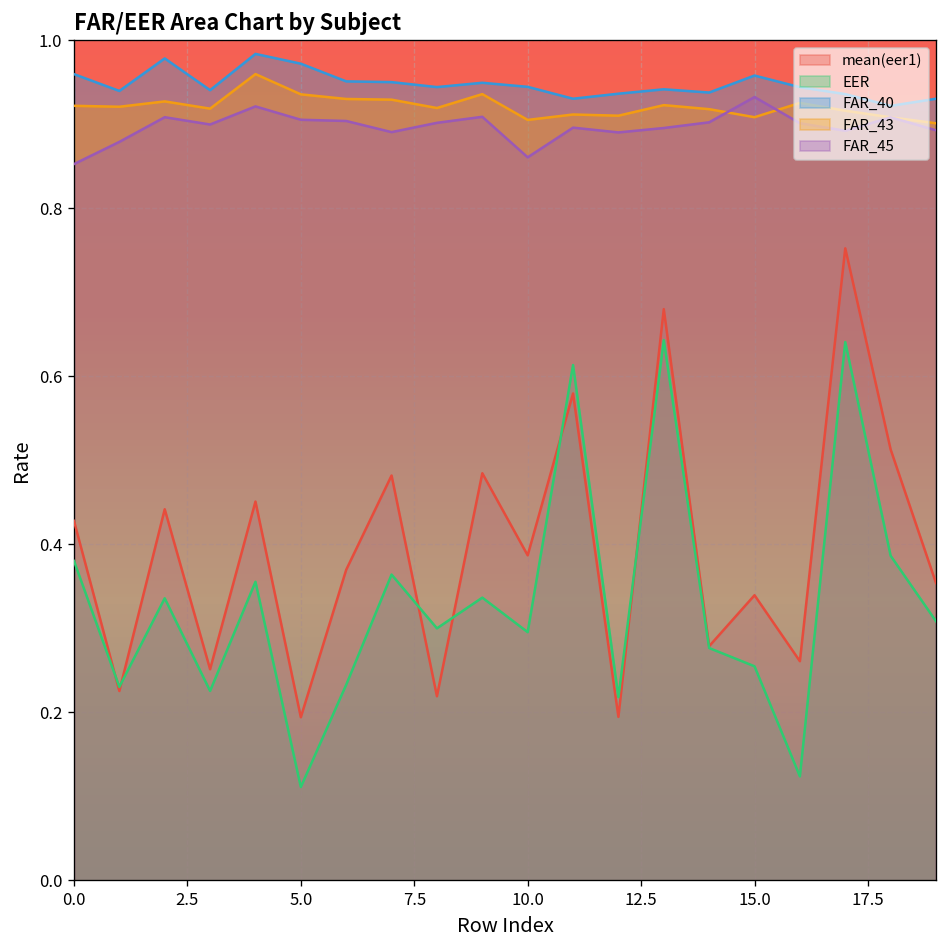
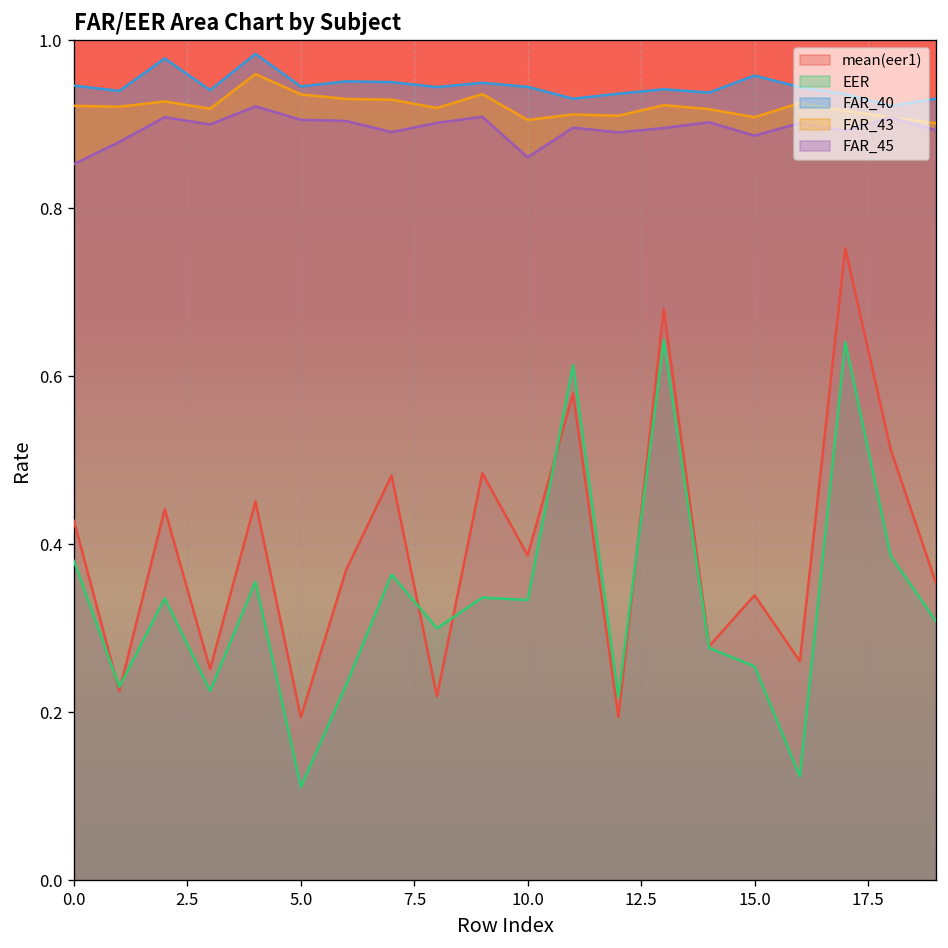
FAR_40, 0.0: 0.96 -> 0.95
FAR_40, 5.0: 0.97 -> 0.94
EER, 10.0: 0.30 -> 0.33
FAR_45, 15.0: 0.93 -> 0.89
